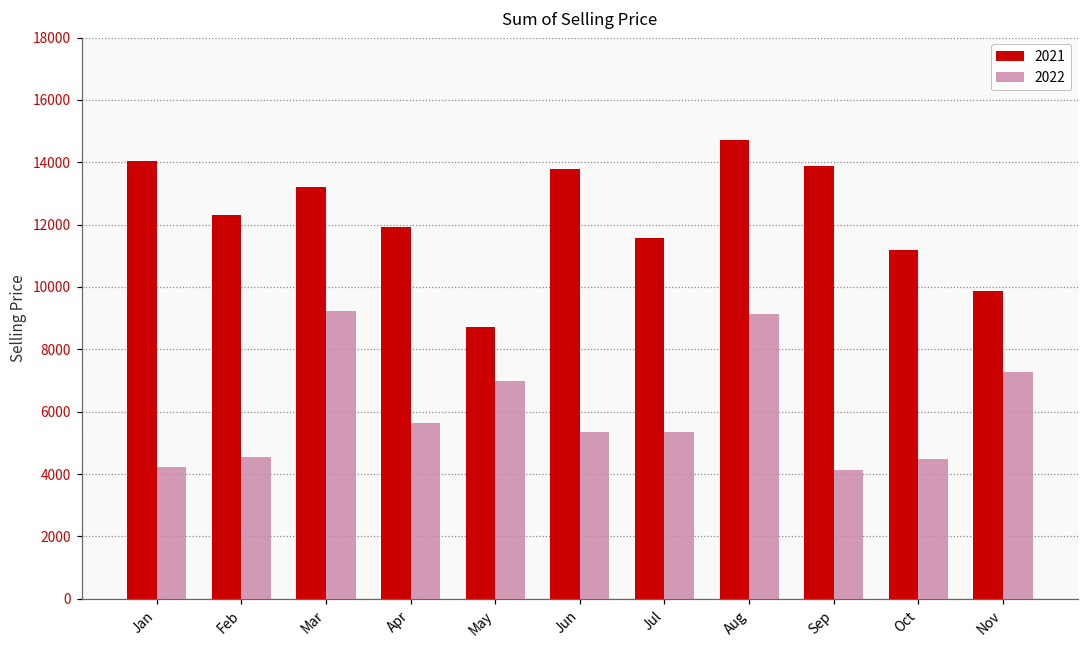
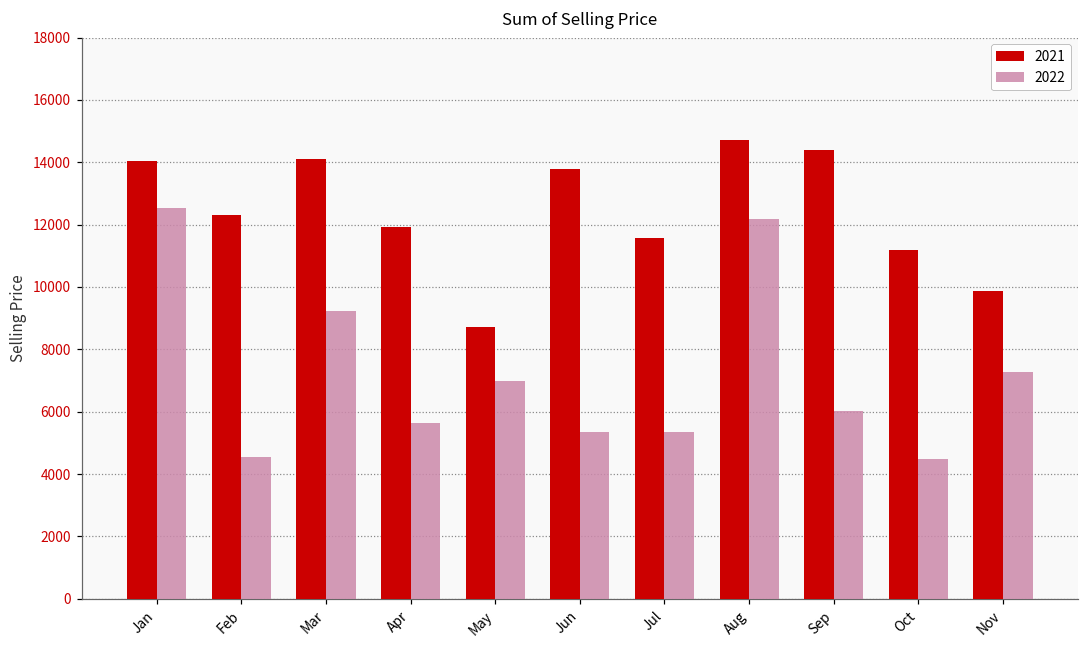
2022, Jan: 4200 -> 12500
2021, Mar: 13200 -> 14100
2022, Aug: 9100 -> 12200
2021, Sep: 13900 -> 14400
2022, Sep: 4100 -> 6000
